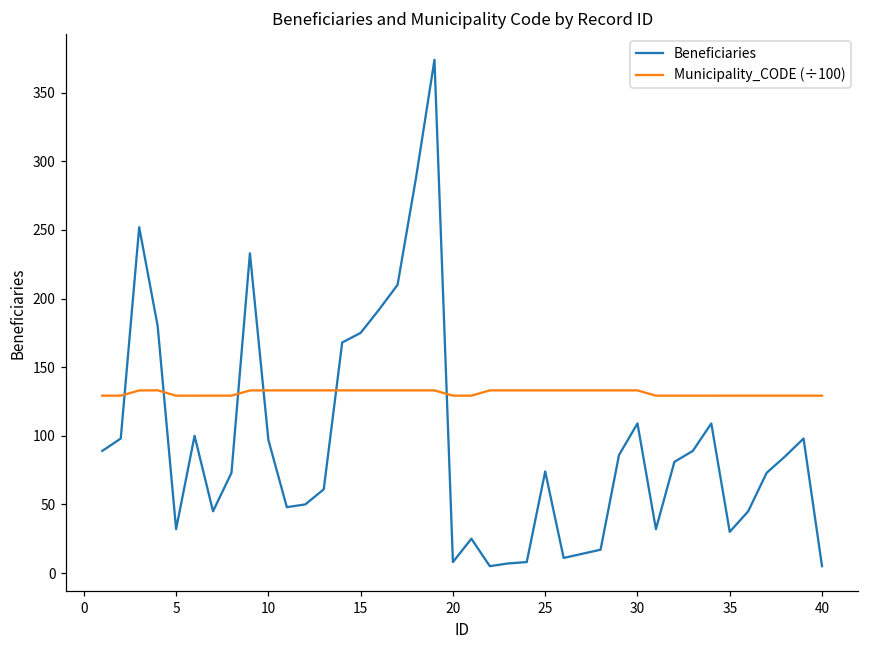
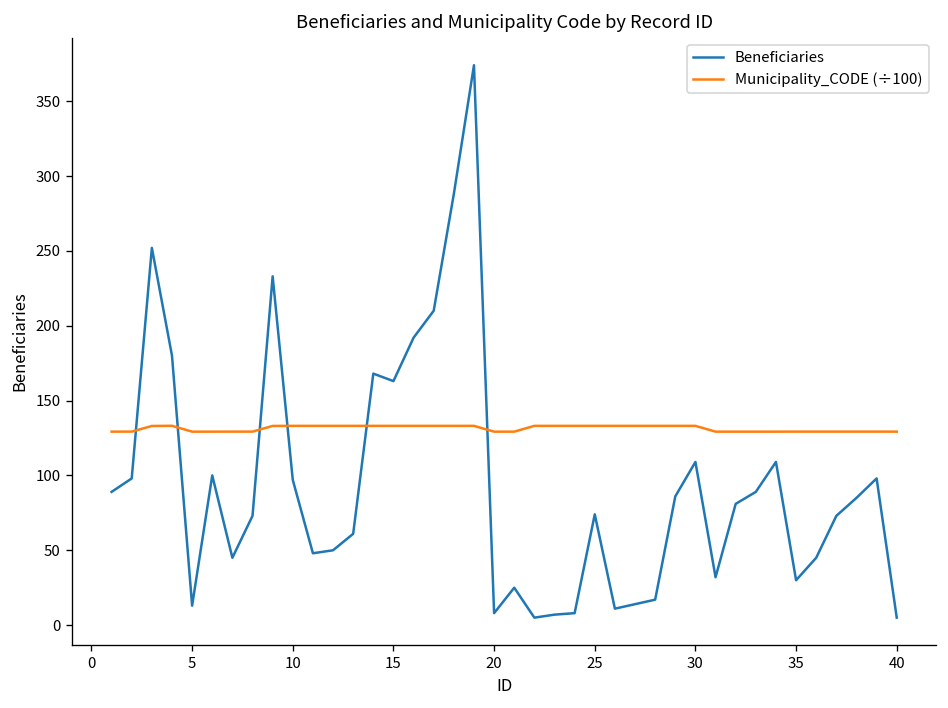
Beneficiaries, 5: 32 -> 13
Beneficiaries, 15: 175 -> 163
